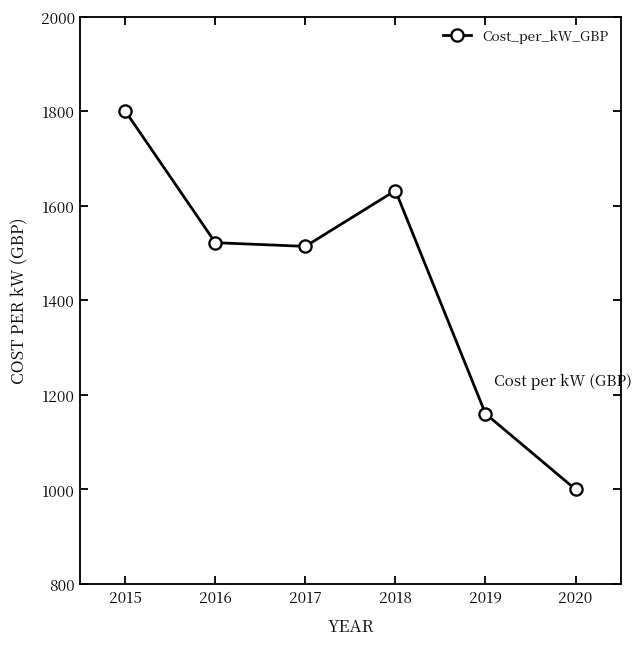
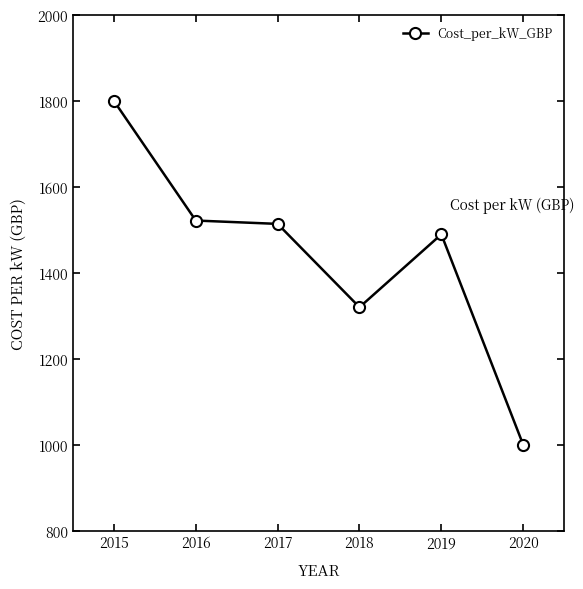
2018: 1630 -> 1320
2019: 1160 -> 1490
